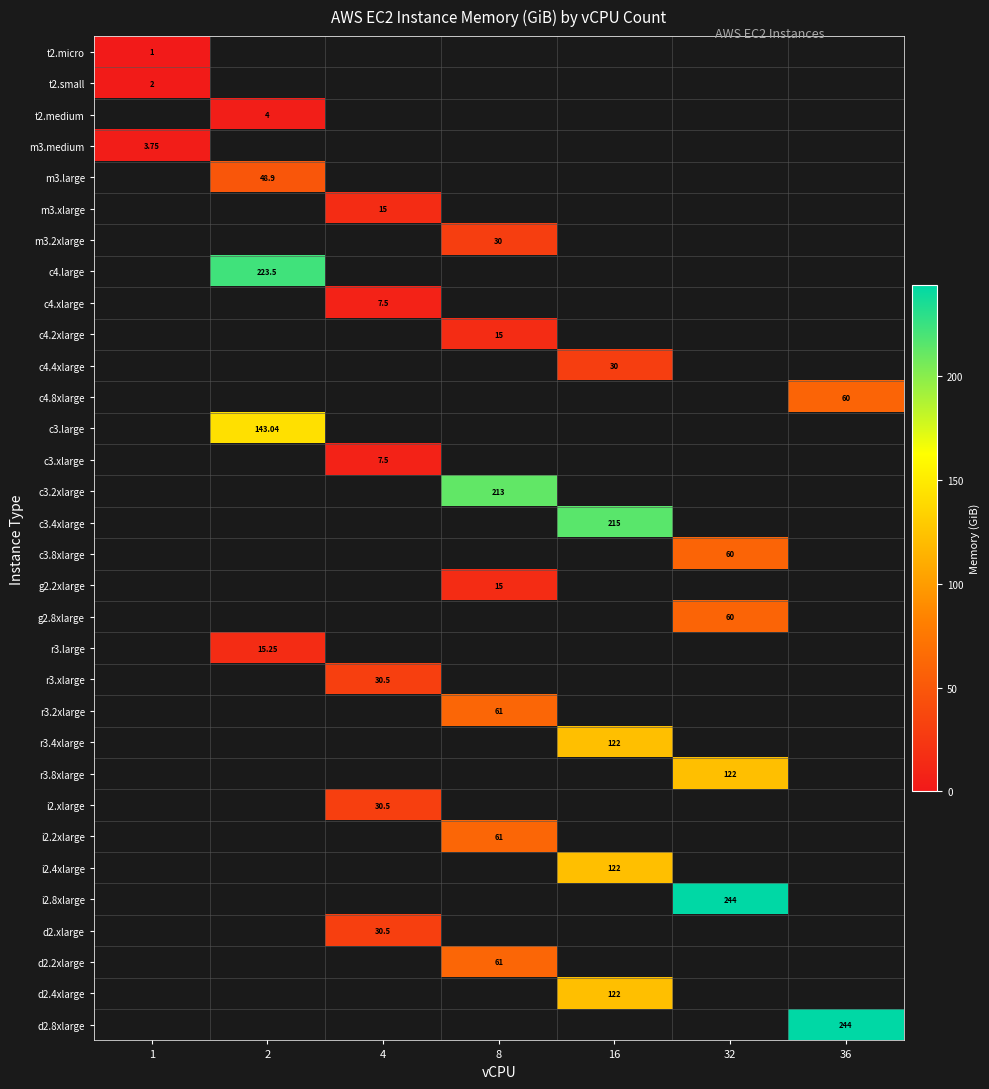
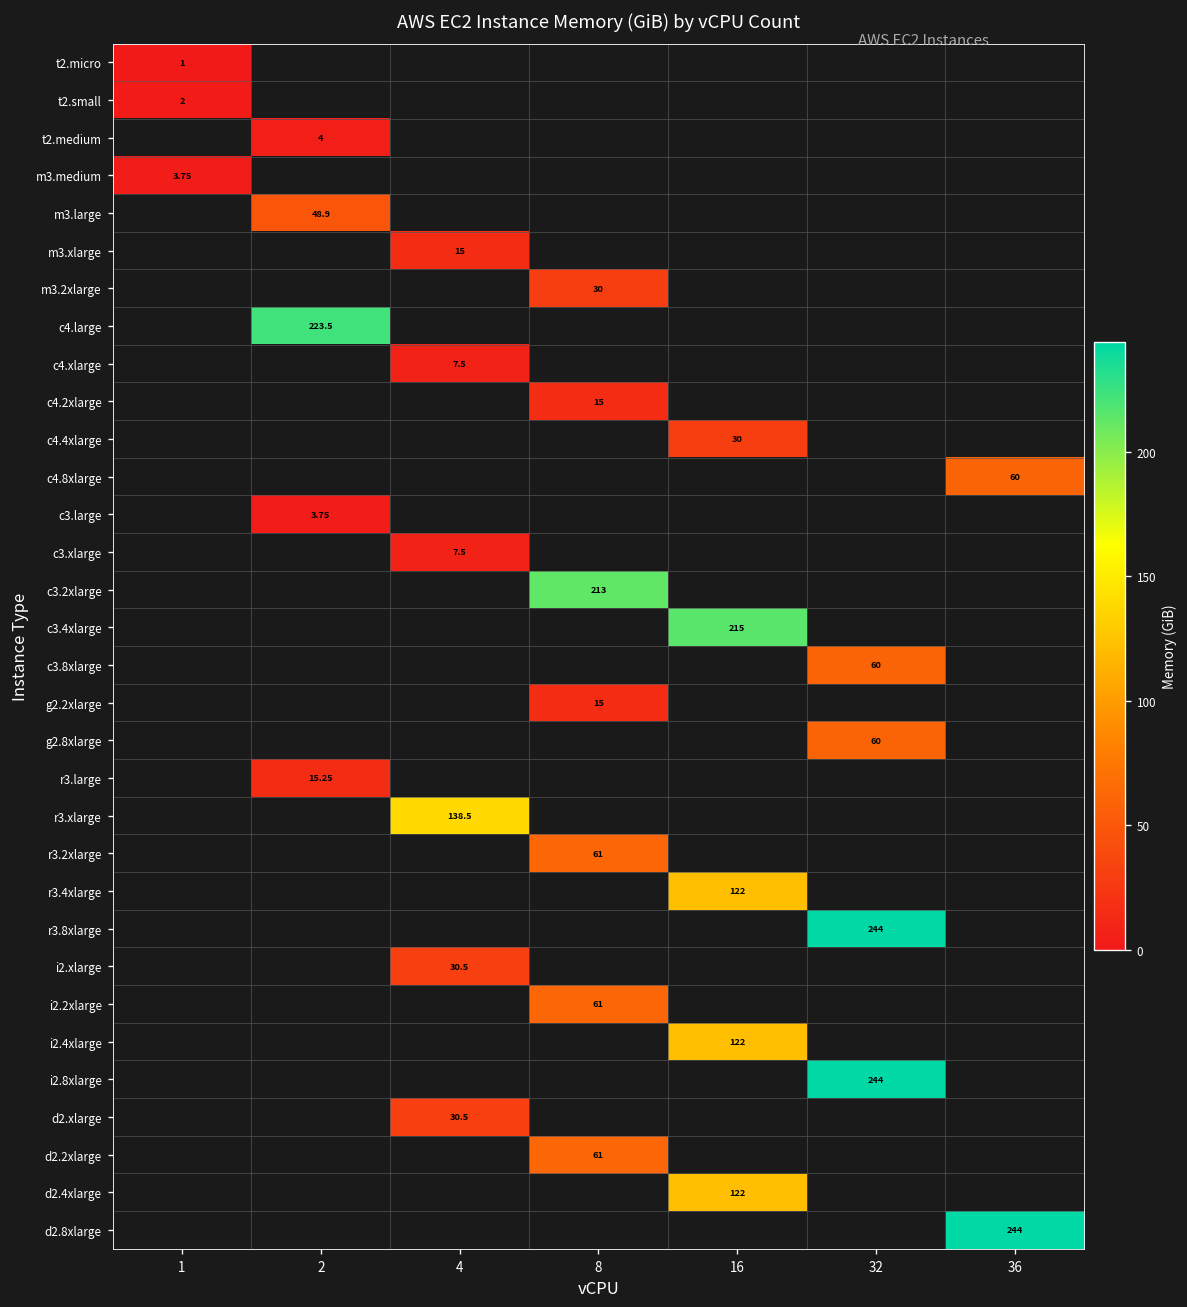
c3.large, 2: 143.04 -> 3.75
r3.xlarge, 4: 30.5 -> 138.5
r3.8xlarge, 32: 122 -> 244
